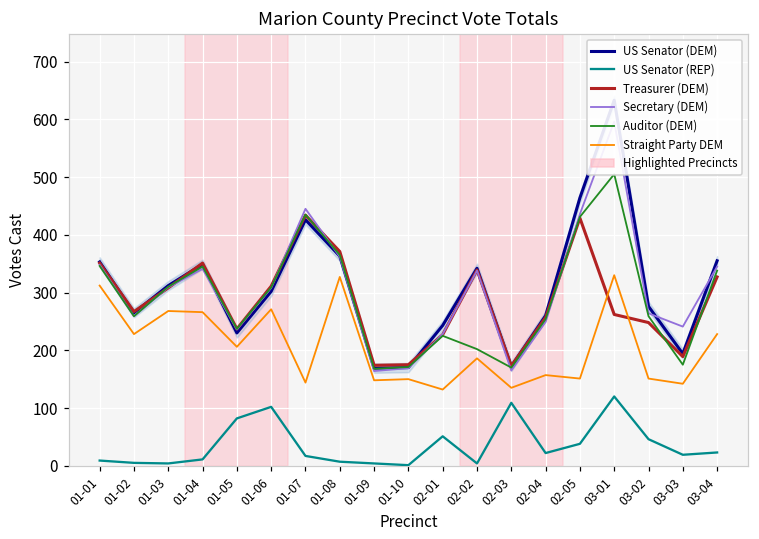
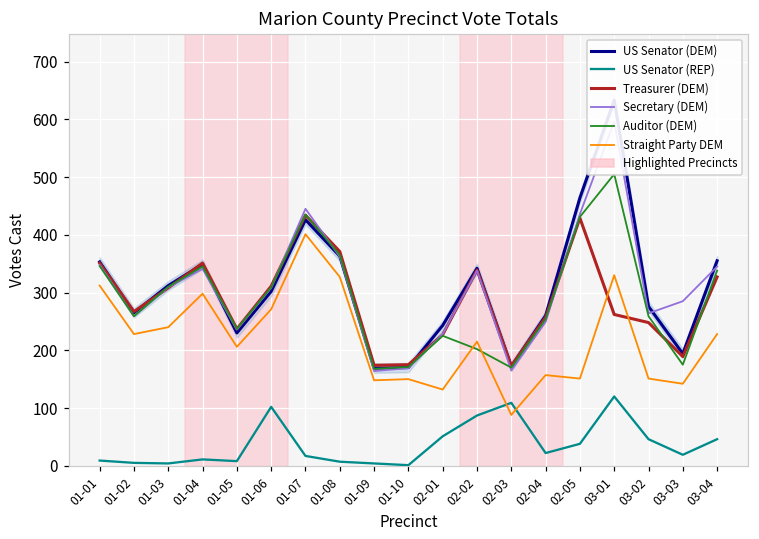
Straight Party DEM, 01-03: 270 -> 240
Straight Party DEM, 01-04: 270 -> 300
US Senator (REP), 01-05: 80 -> 10
Straight Party DEM, 01-07: 140 -> 400
US Senator (REP), 02-02: 0 -> 90
Straight Party DEM, 02-02: 190 -> 220
Straight Party DEM, 02-03: 140 -> 90
Secretary (DEM), 03-03: 240 -> 290
US Senator (REP), 03-04: 20 -> 50
